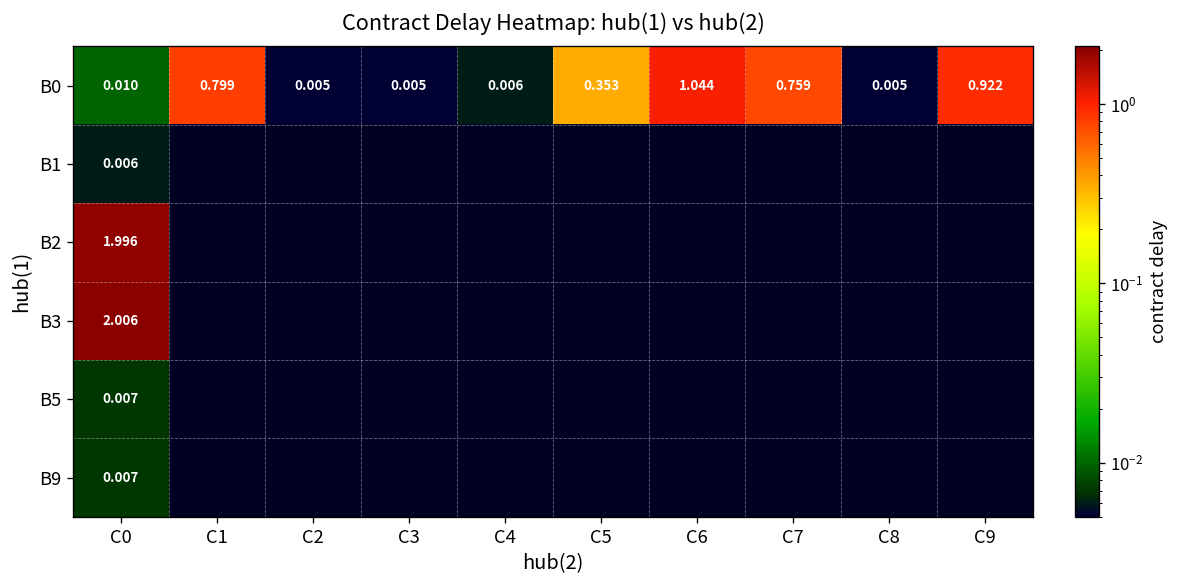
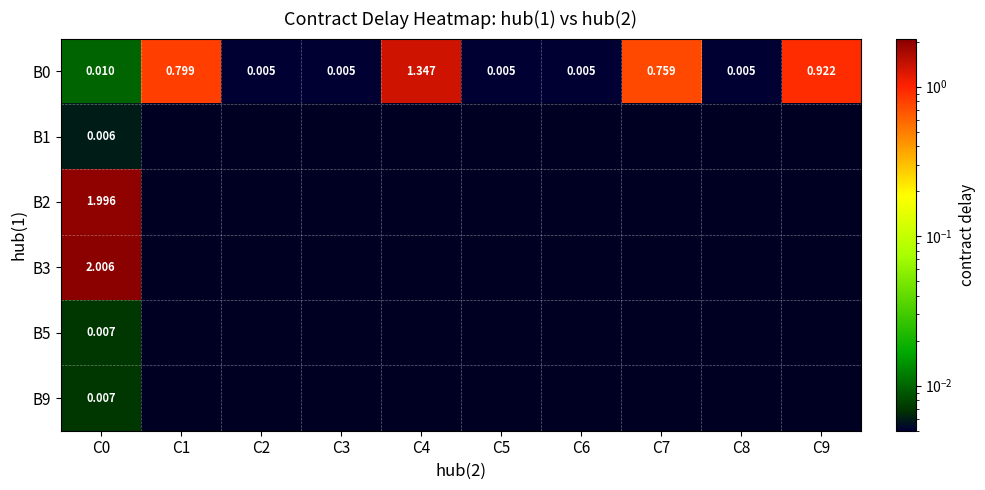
B0, C4: 0.006 -> 1.347
B0, C5: 0.353 -> 0.005
B0, C6: 1.044 -> 0.005
